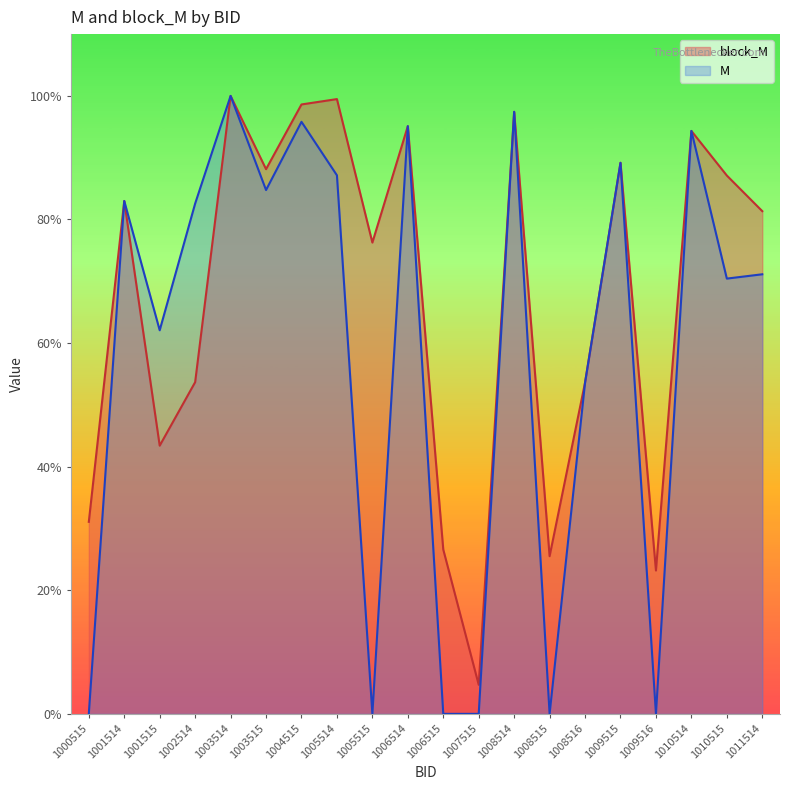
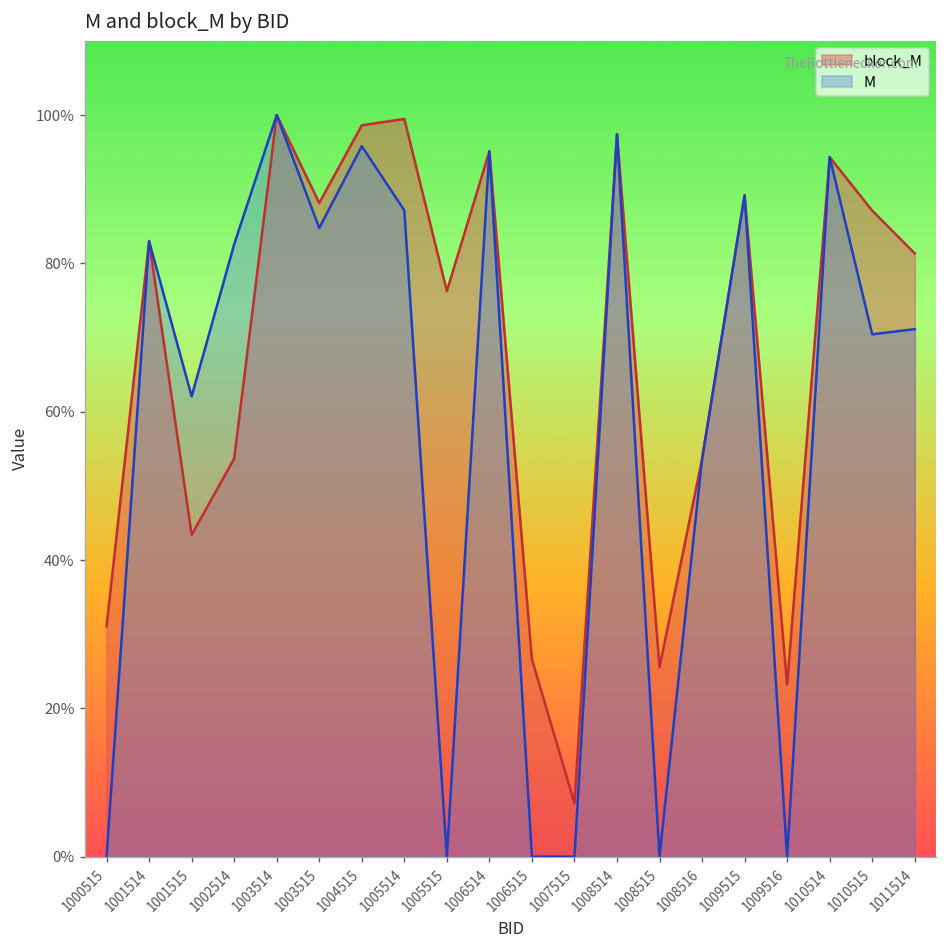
block_M, 1007515: 5% -> 7%
